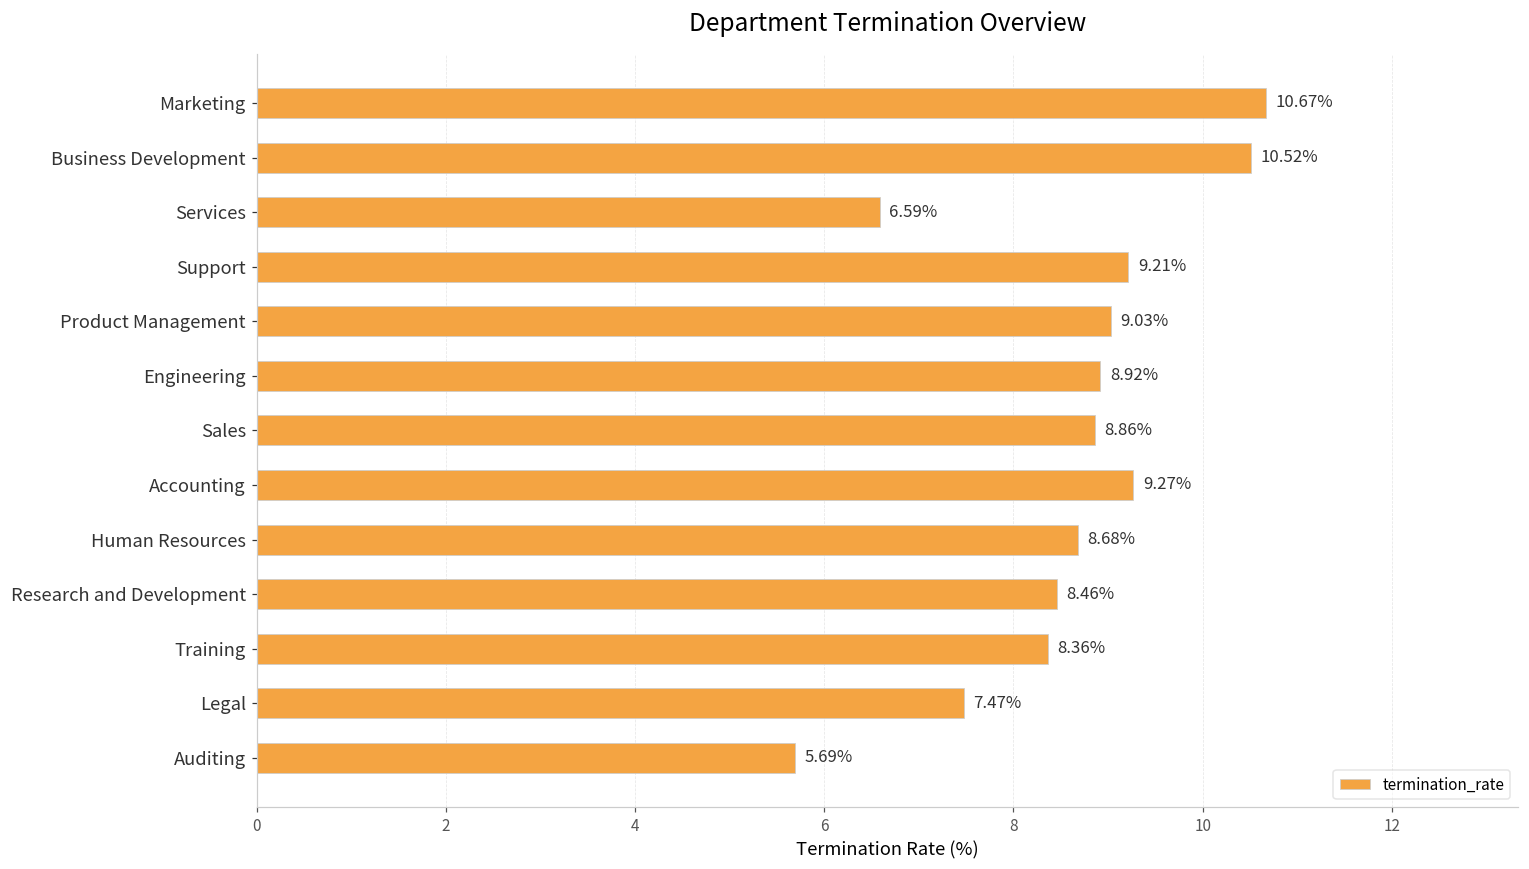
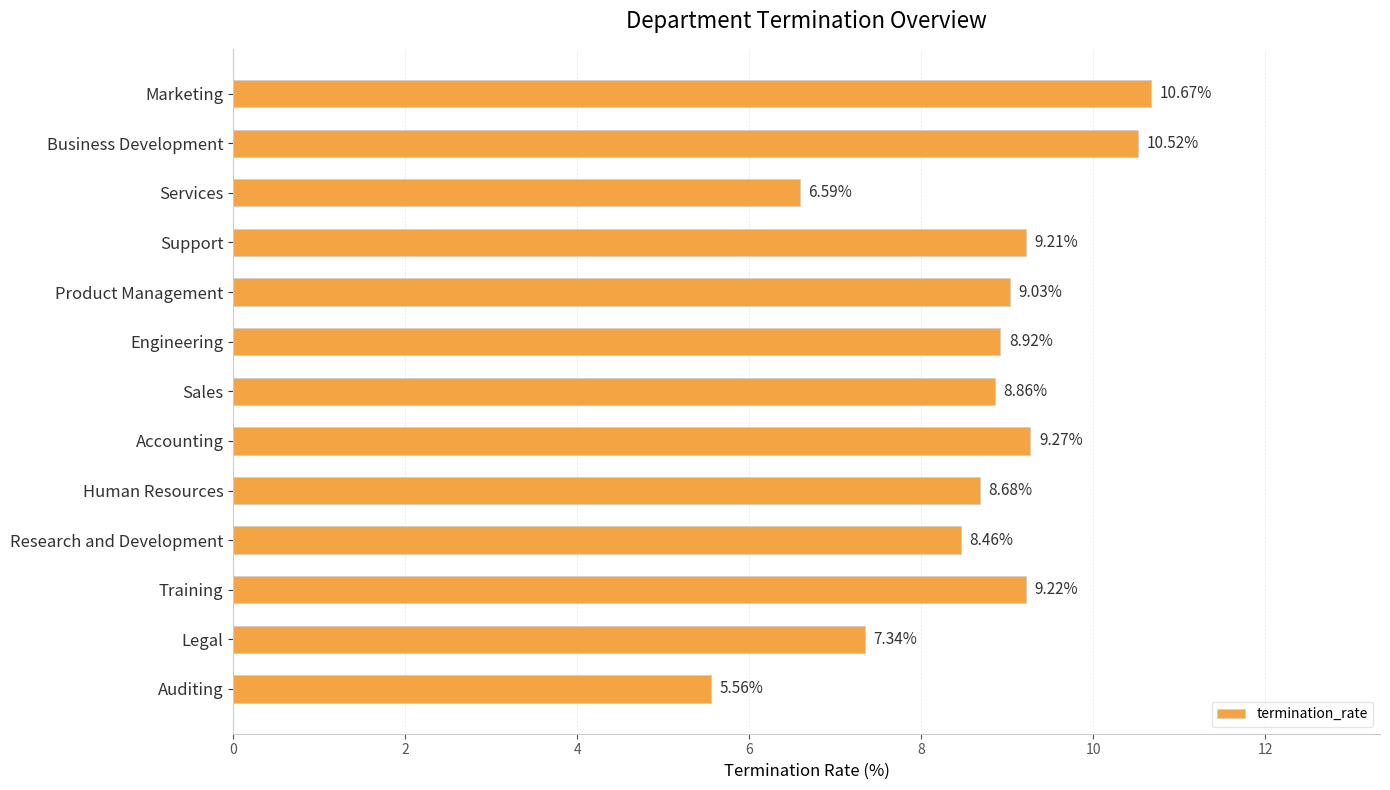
Training: 8.36% -> 9.22%
Legal: 7.47% -> 7.34%
Auditing: 5.69% -> 5.56%
